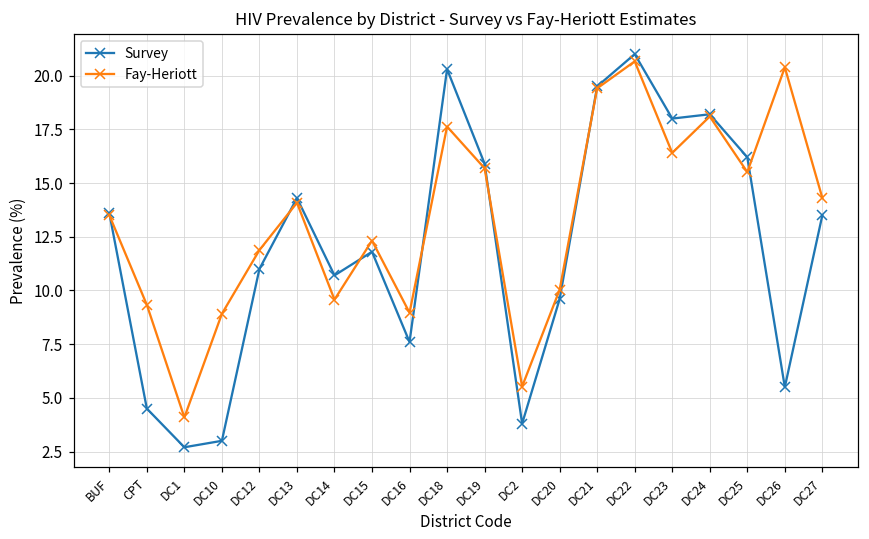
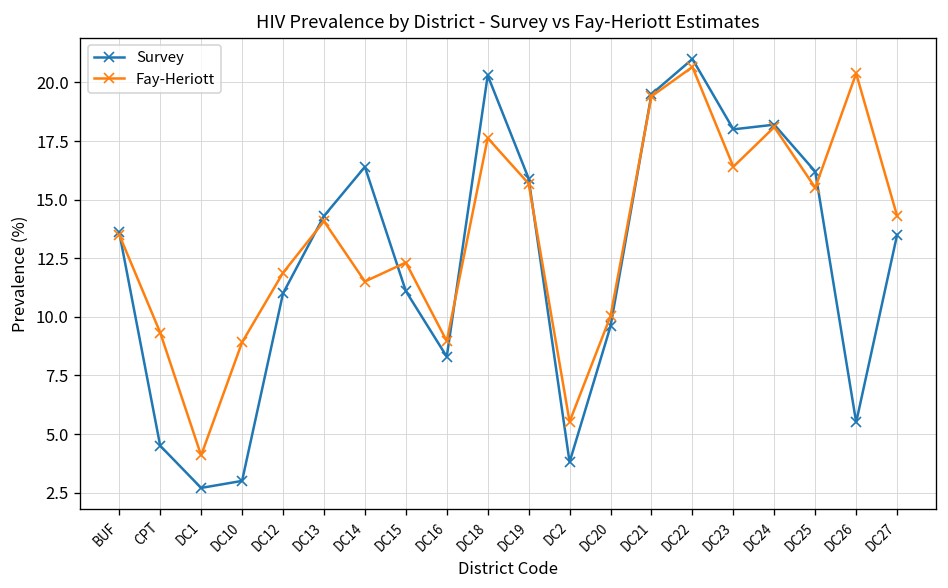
Survey, DC14: 10.7 -> 16.4
Fay-Heriott, DC14: 9.6 -> 11.5
Survey, DC15: 11.8 -> 11.1
Survey, DC16: 7.6 -> 8.3
